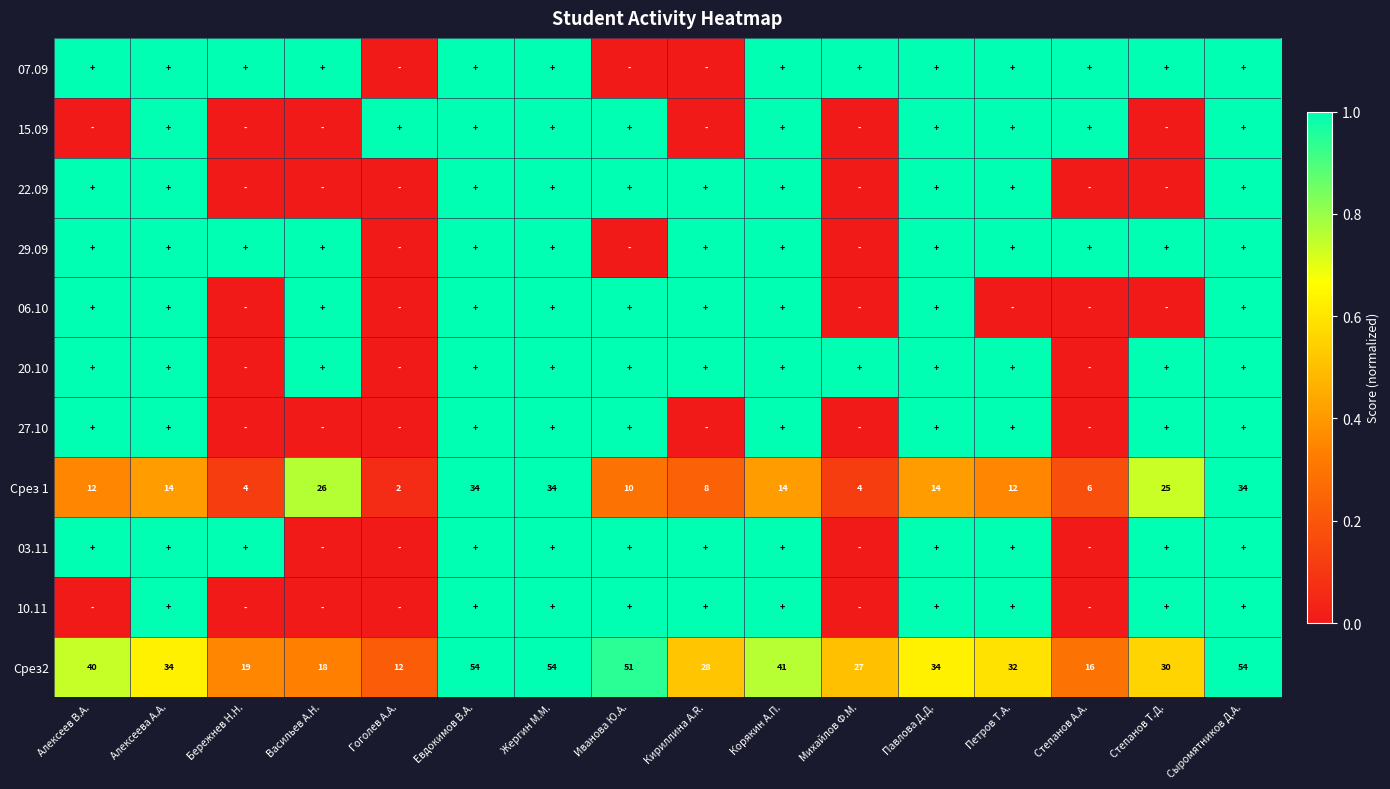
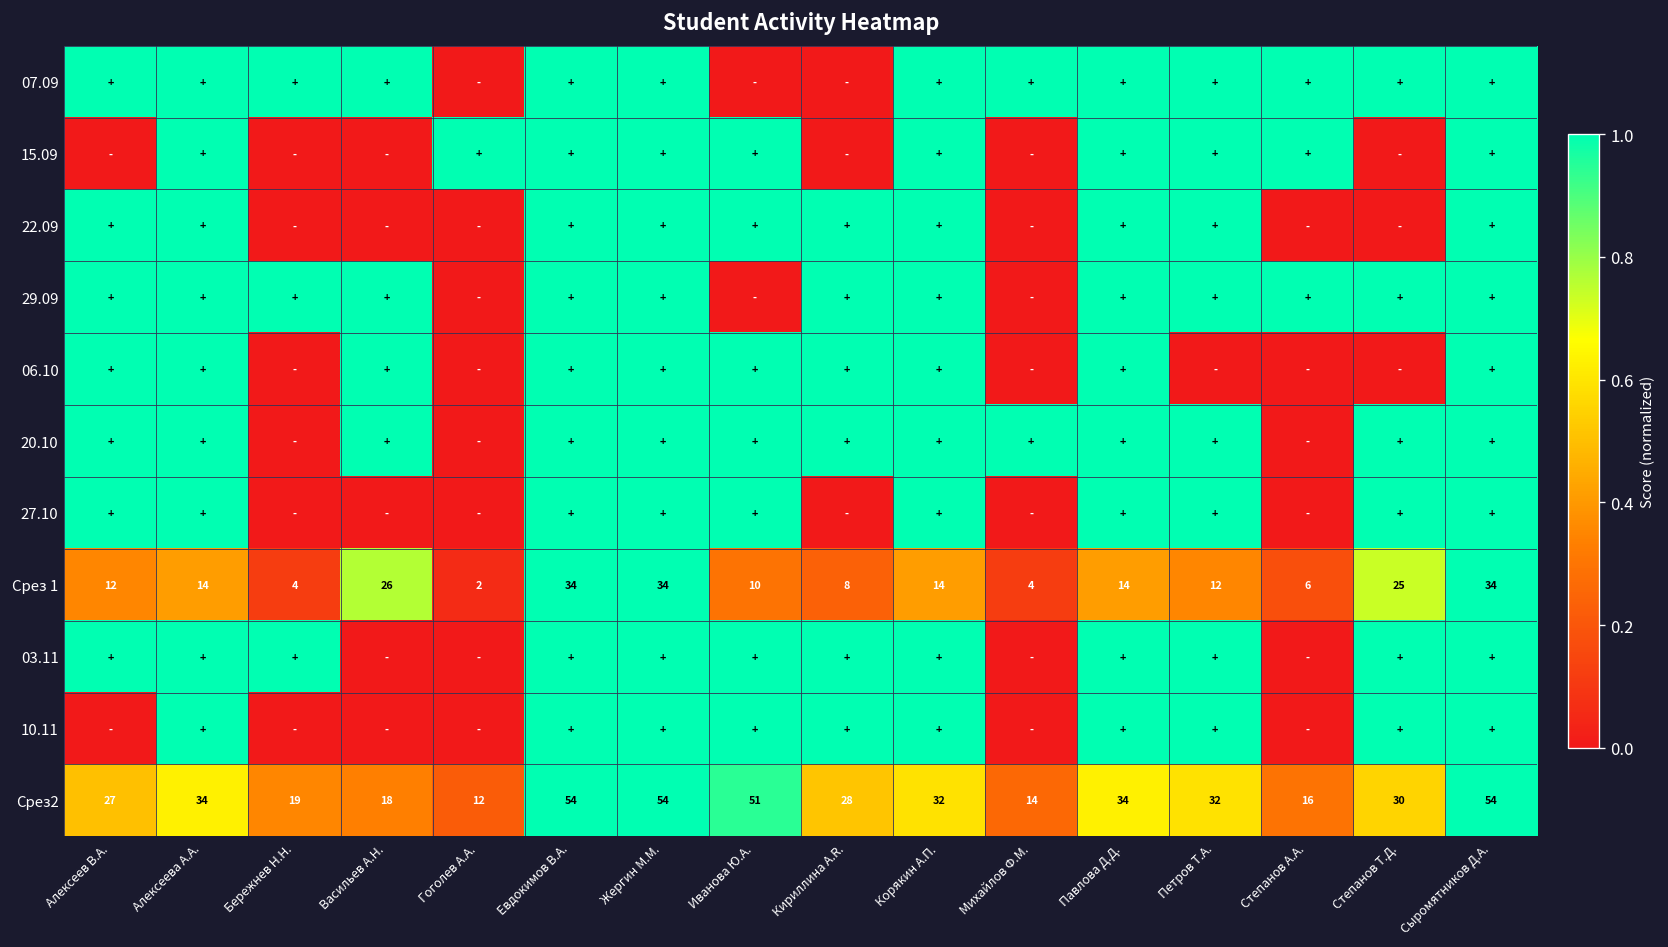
Срез2, Алексеев В.А.: 40 -> 27
Срез2, Корякин А.П.: 41 -> 32
Срез2, Михайлов Ф.М.: 27 -> 14
